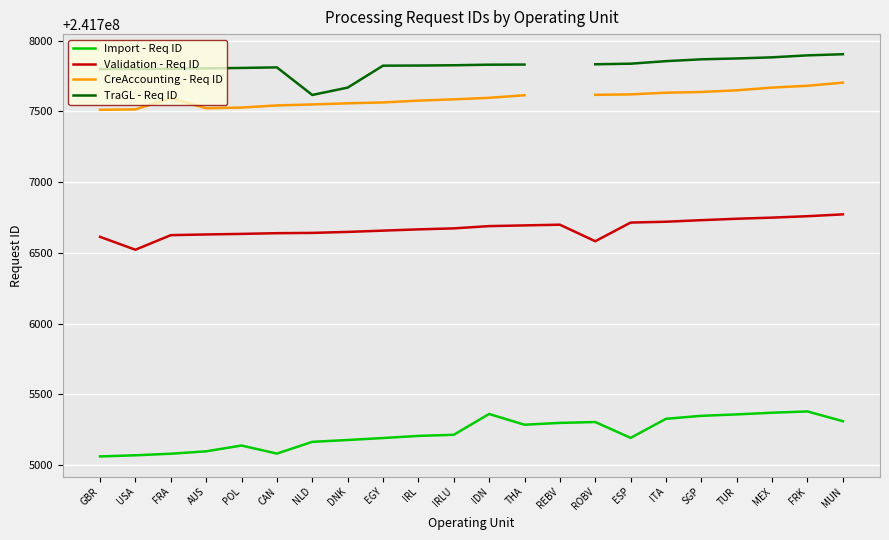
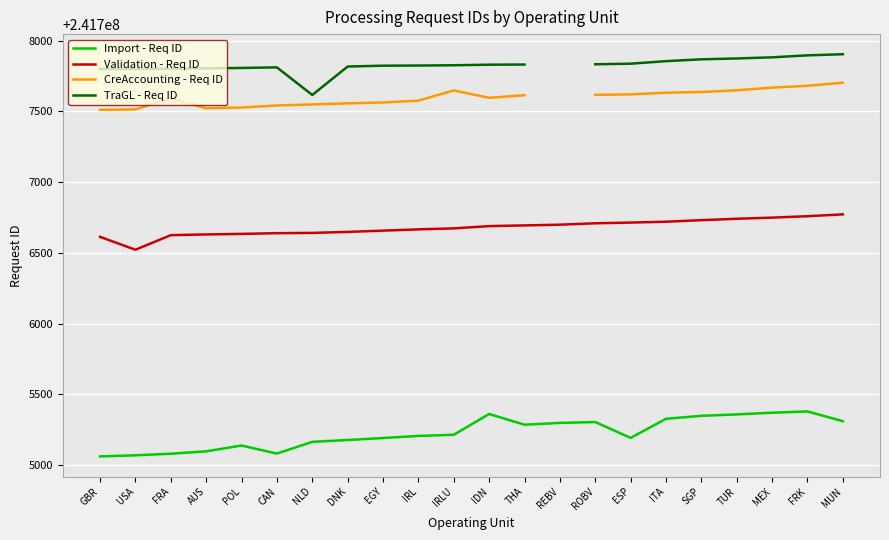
TraGL - Req ID, DNK: 241707670 -> 241707820
CreAccounting - Req ID, IRLU: 241707590 -> 241707650
Validation - Req ID, ROBV: 241706580 -> 241706710
